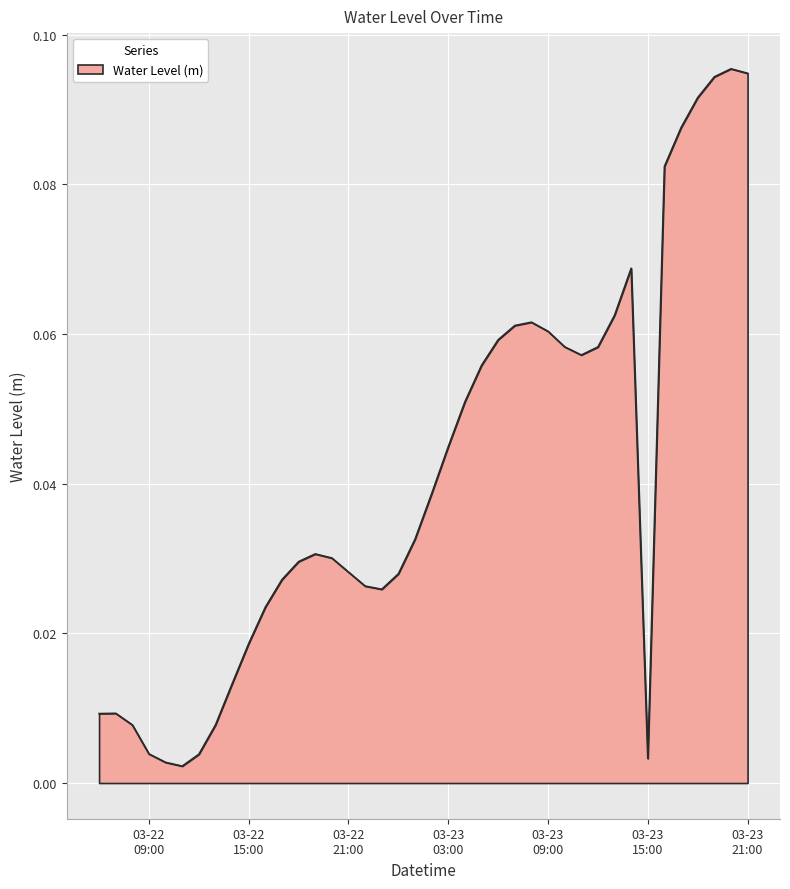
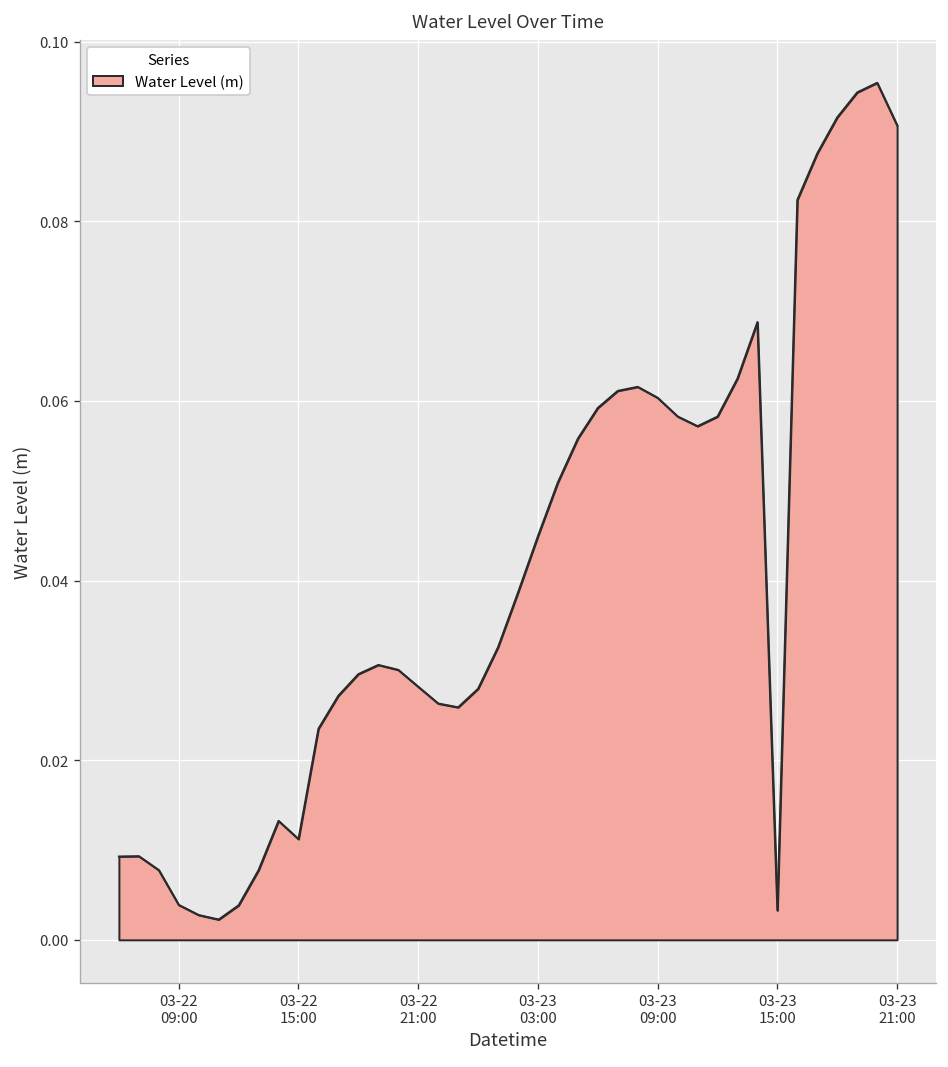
03-22 15:00: 0.019 -> 0.011
03-23 21:00: 0.095 -> 0.091
